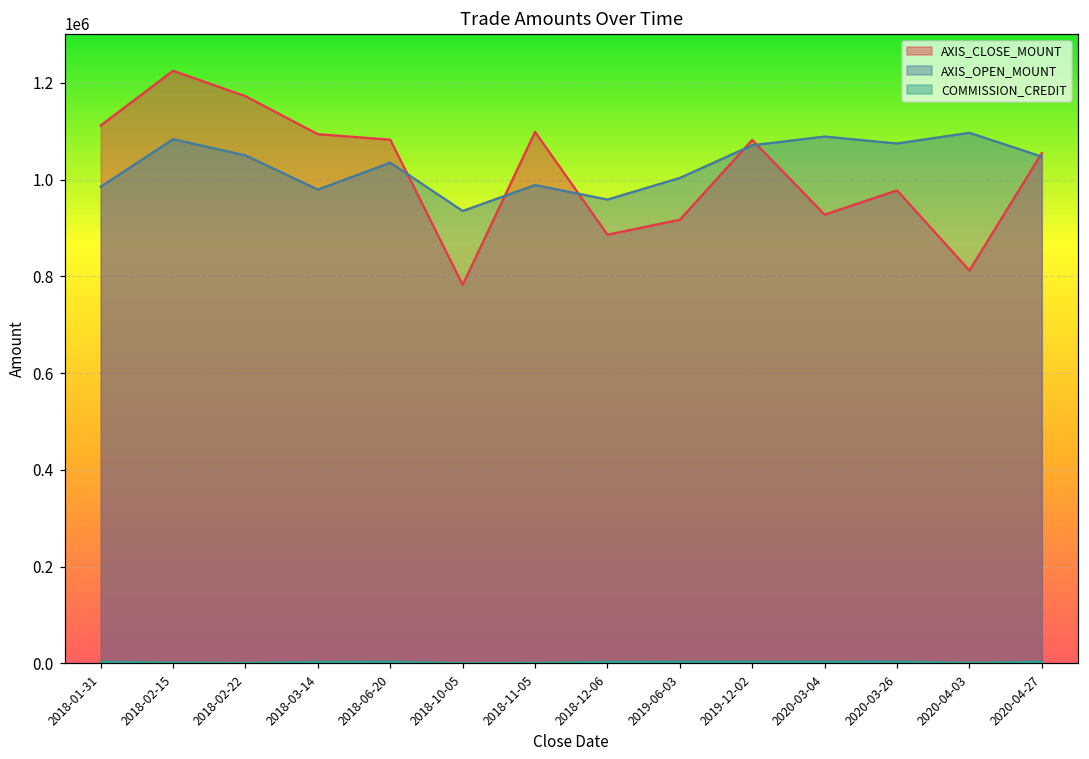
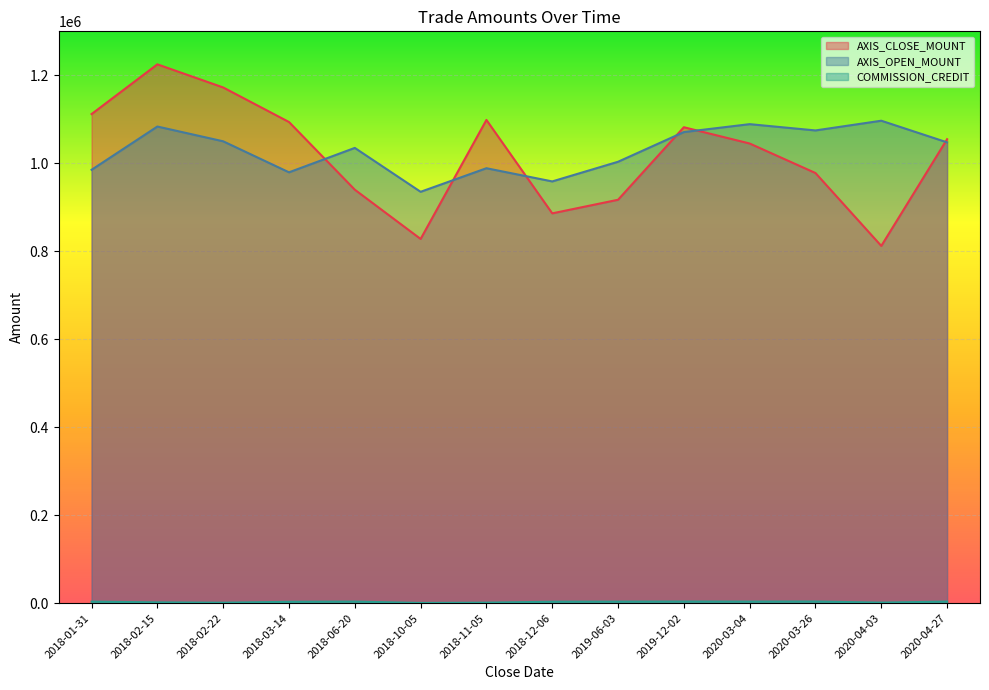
AXIS_CLOSE_MOUNT, 2018-06-20: 1080000 -> 940000
AXIS_CLOSE_MOUNT, 2018-10-05: 780000 -> 830000
AXIS_CLOSE_MOUNT, 2020-03-04: 930000 -> 1050000
